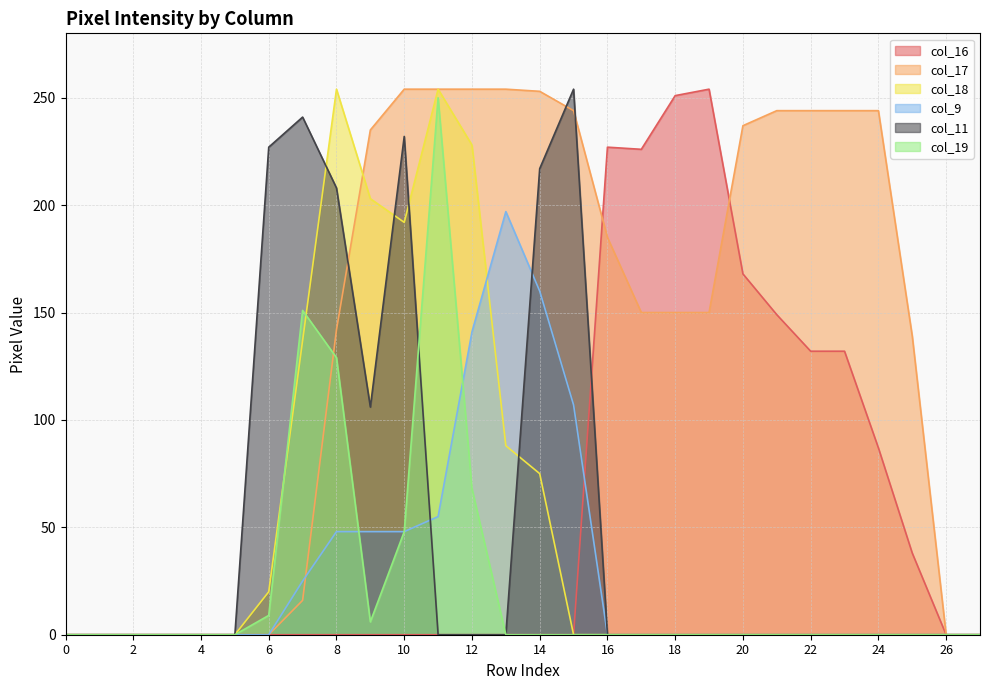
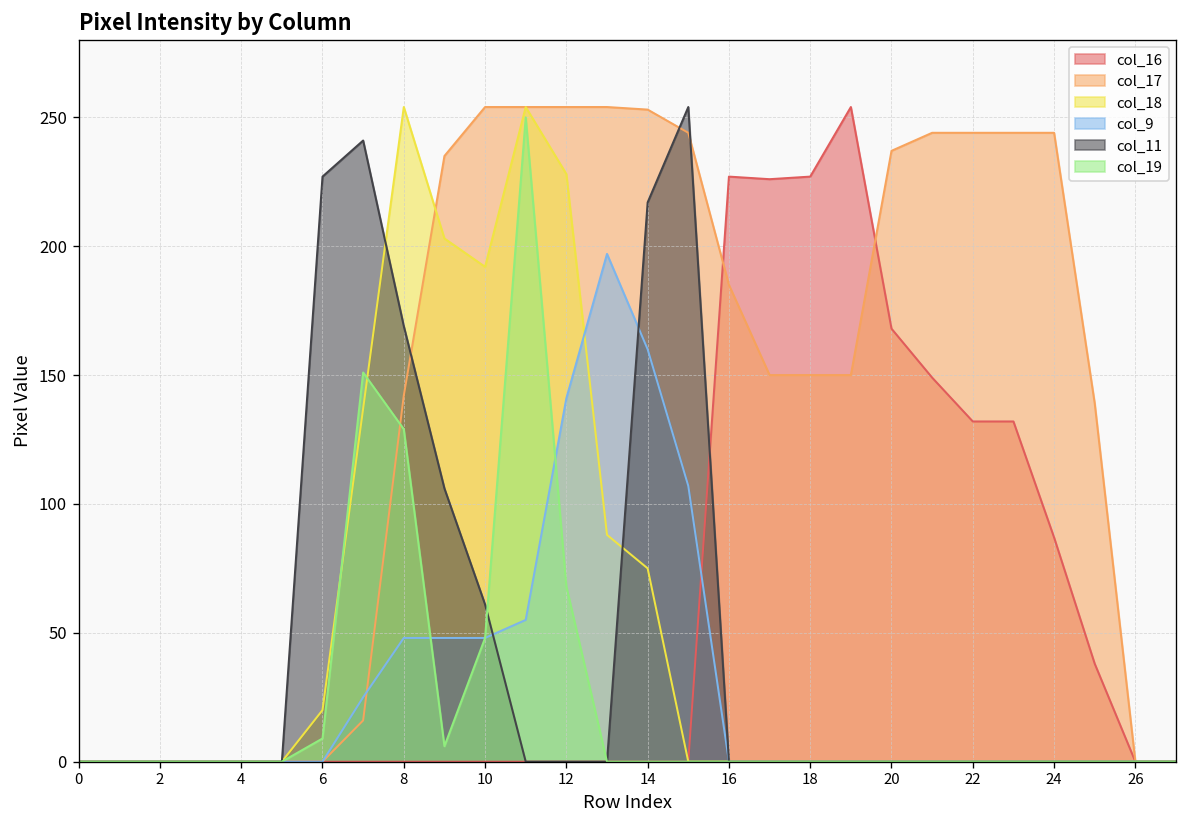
col_11, 8: 208 -> 169
col_11, 10: 232 -> 61
col_16, 18: 251 -> 227
